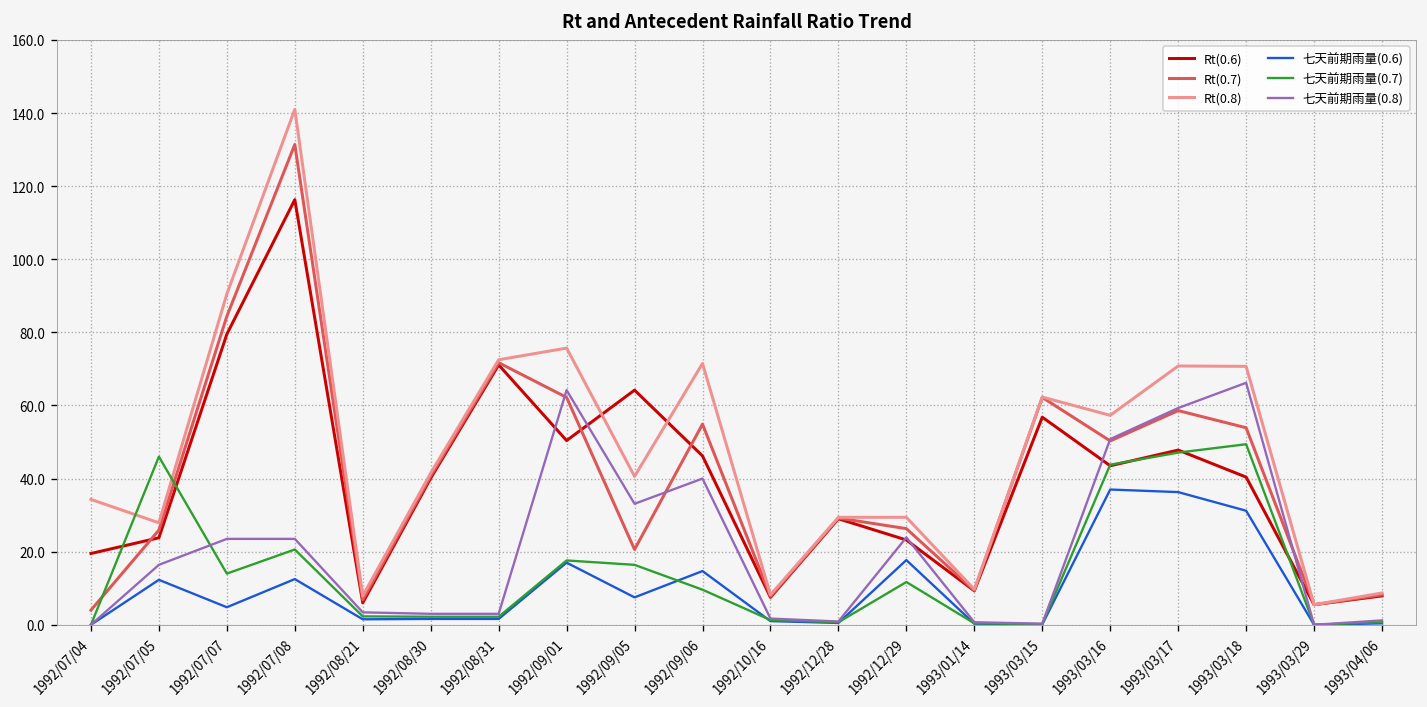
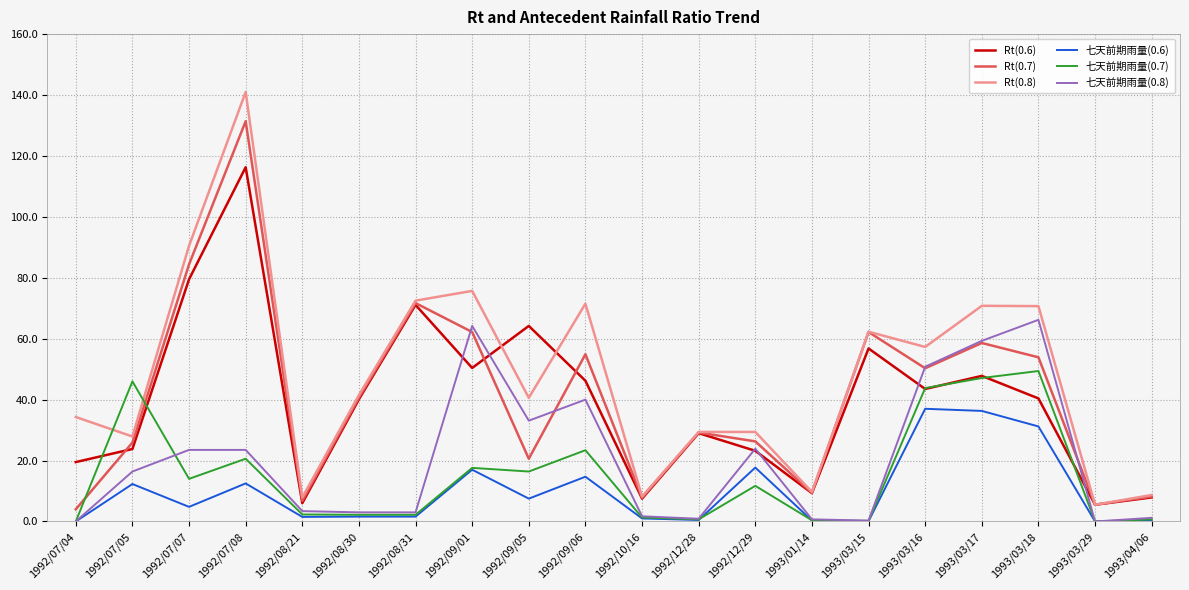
七天前期雨量(0.7), 1992/09/06: 10 -> 23
